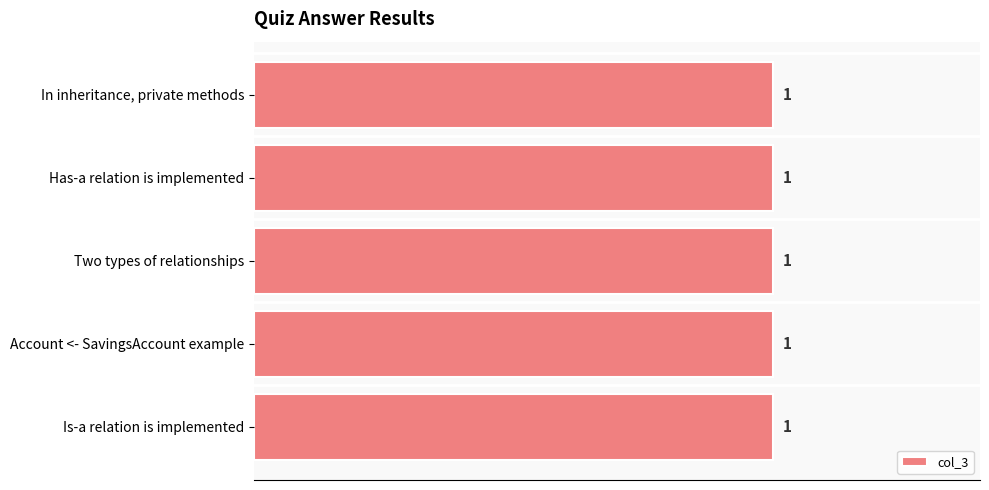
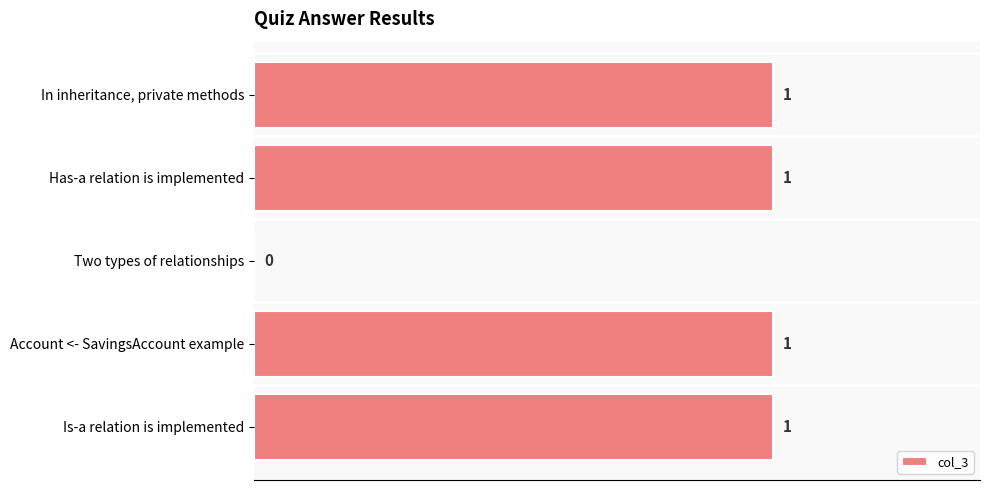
Two types of relationships: 1 -> 0
